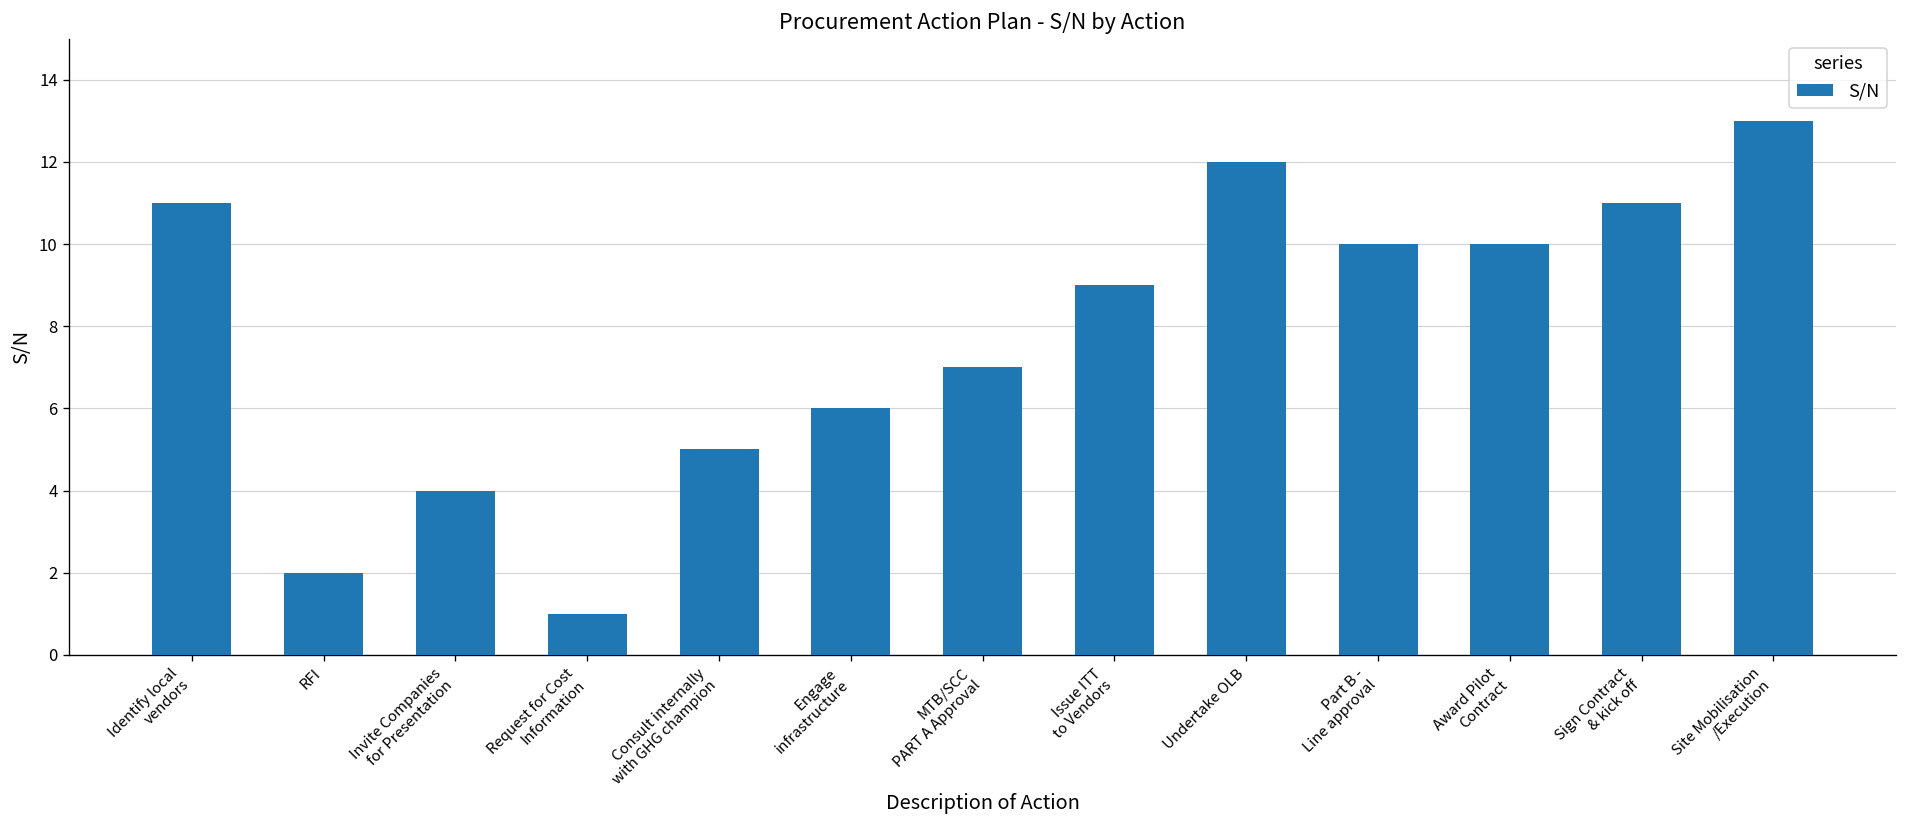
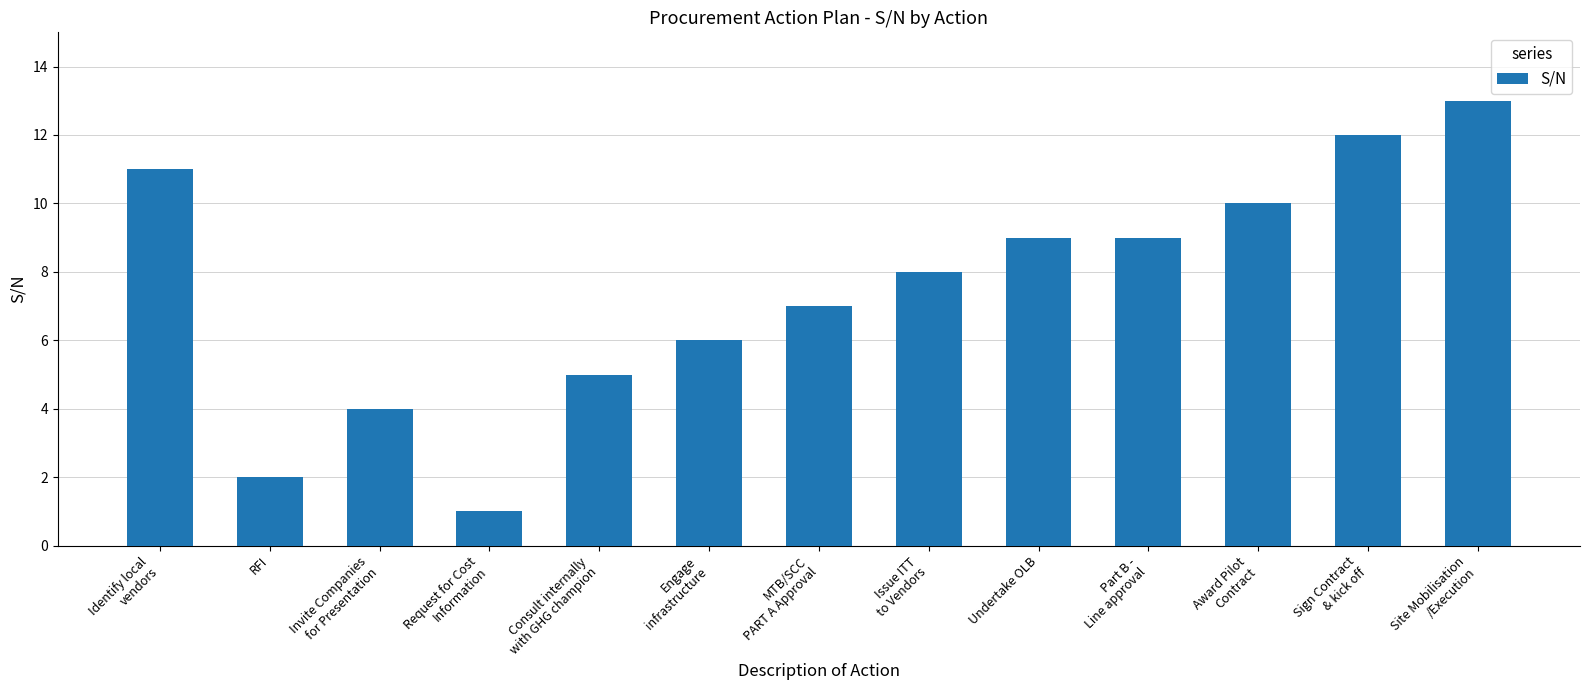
Issue ITT to Vendors: 9 -> 8
Undertake OLB: 12 -> 9
Part B - Line approval: 10 -> 9
Sign Contract & kick off: 11 -> 12
